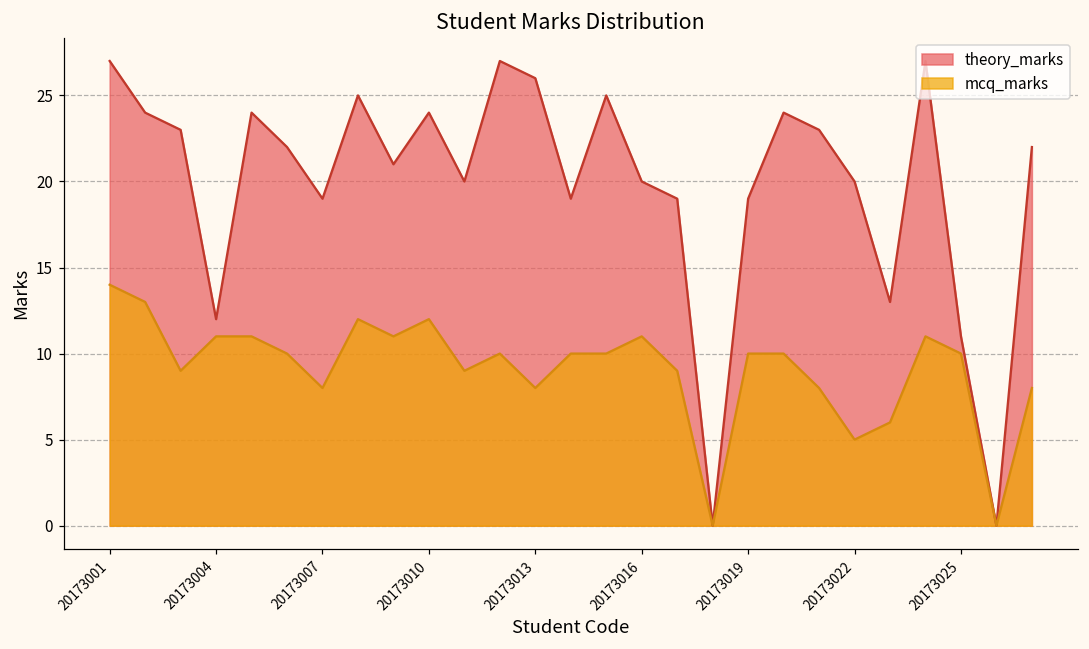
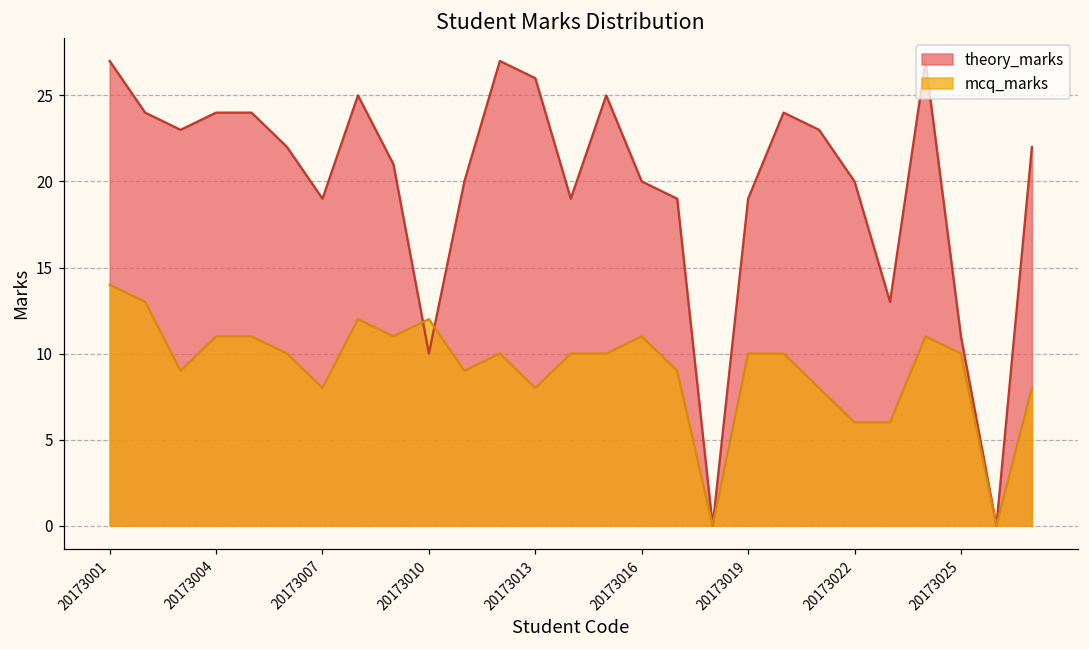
theory_marks, 20173004: 12 -> 24
theory_marks, 20173010: 24 -> 10
mcq_marks, 20173022: 5 -> 6
